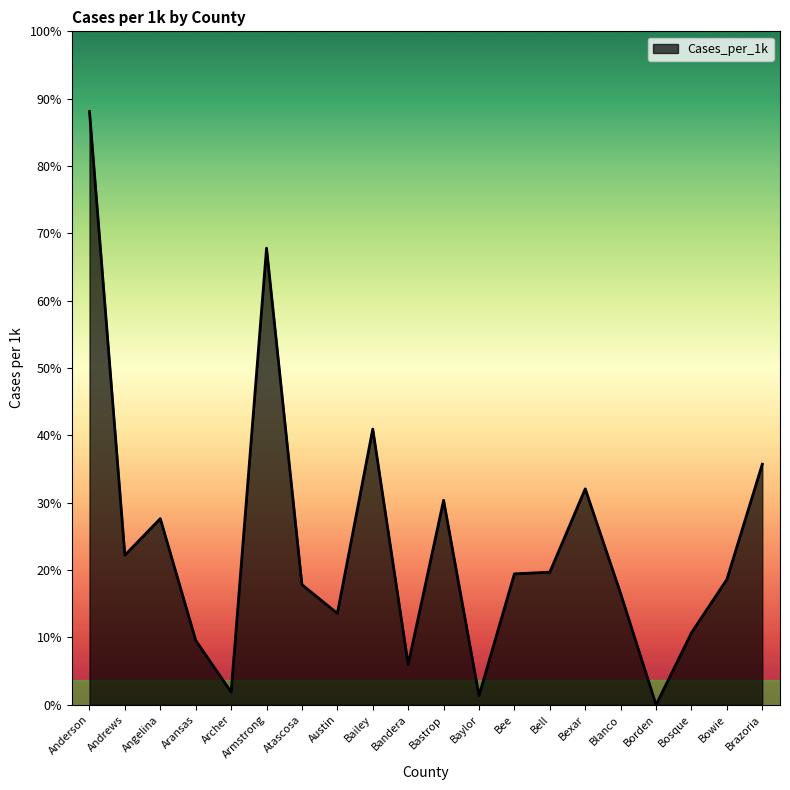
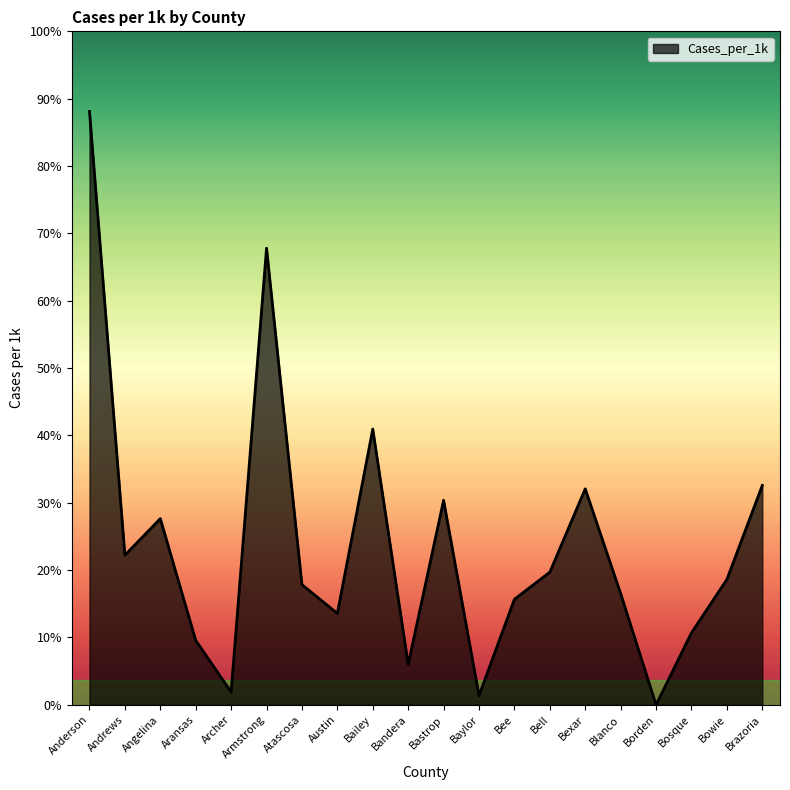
Bee: 19% -> 16%
Brazoria: 36% -> 33%
